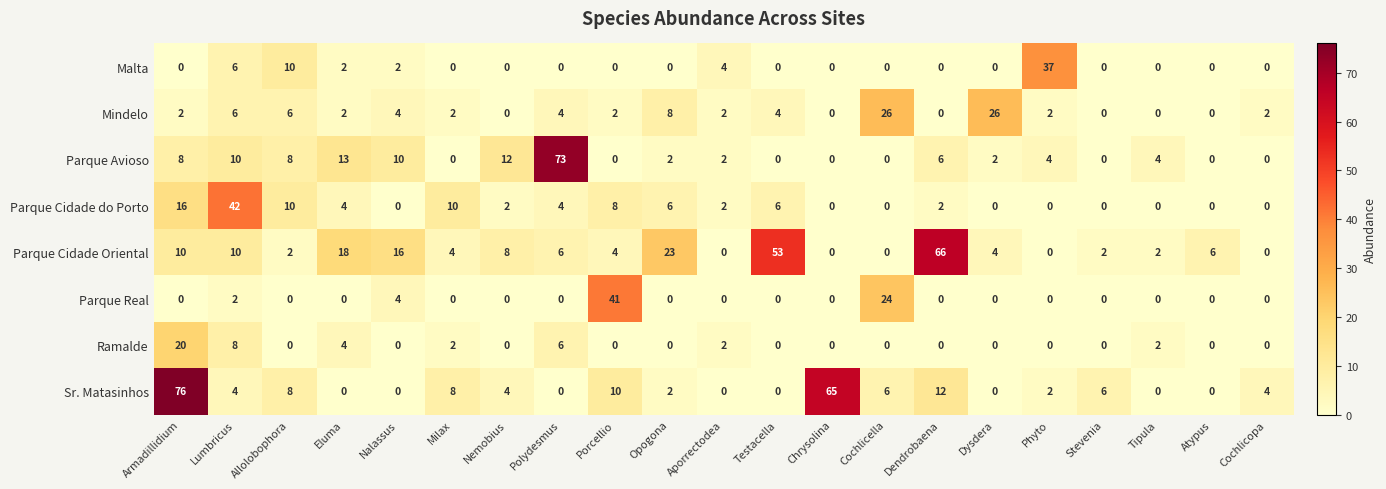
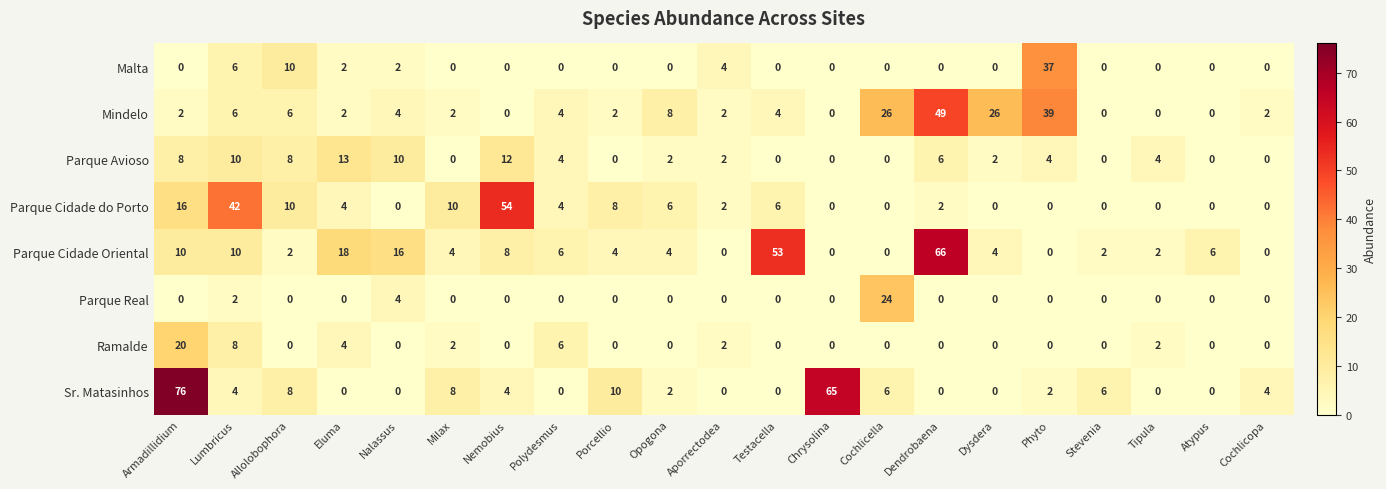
Mindelo, Dendrobaena: 0 -> 49
Mindelo, Phyto: 2 -> 39
Parque Avioso, Polydesmus: 73 -> 4
Parque Cidade do Porto, Nemobius: 2 -> 54
Parque Cidade Oriental, Opogona: 23 -> 4
Parque Real, Porcellio: 41 -> 0
Sr. Matasinhos, Dendrobaena: 12 -> 0
